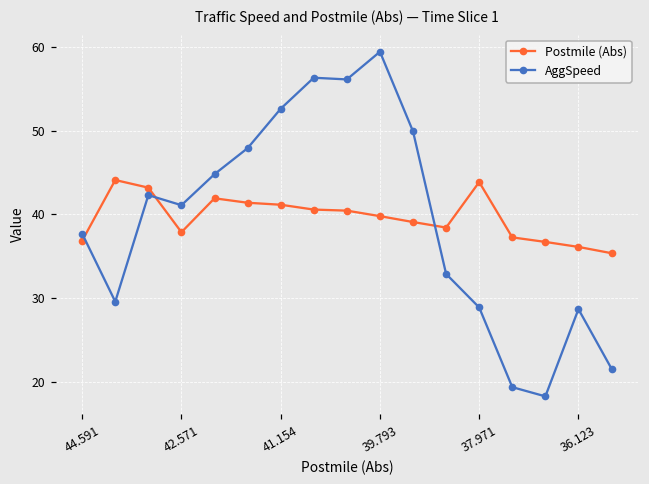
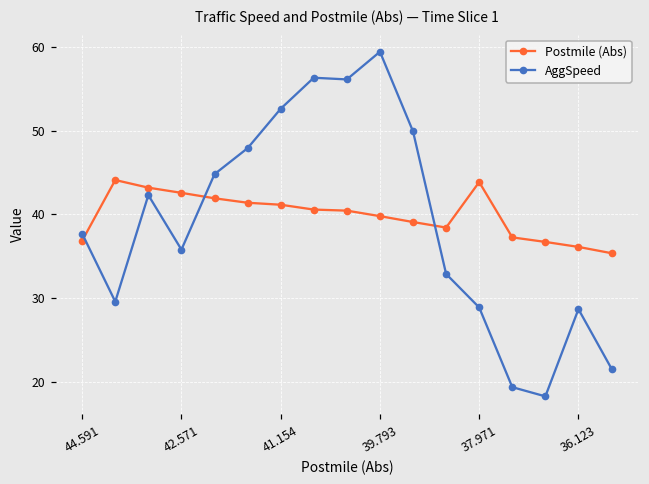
Postmile (Abs), 42.571: 38 -> 43
AggSpeed, 42.571: 41 -> 36
